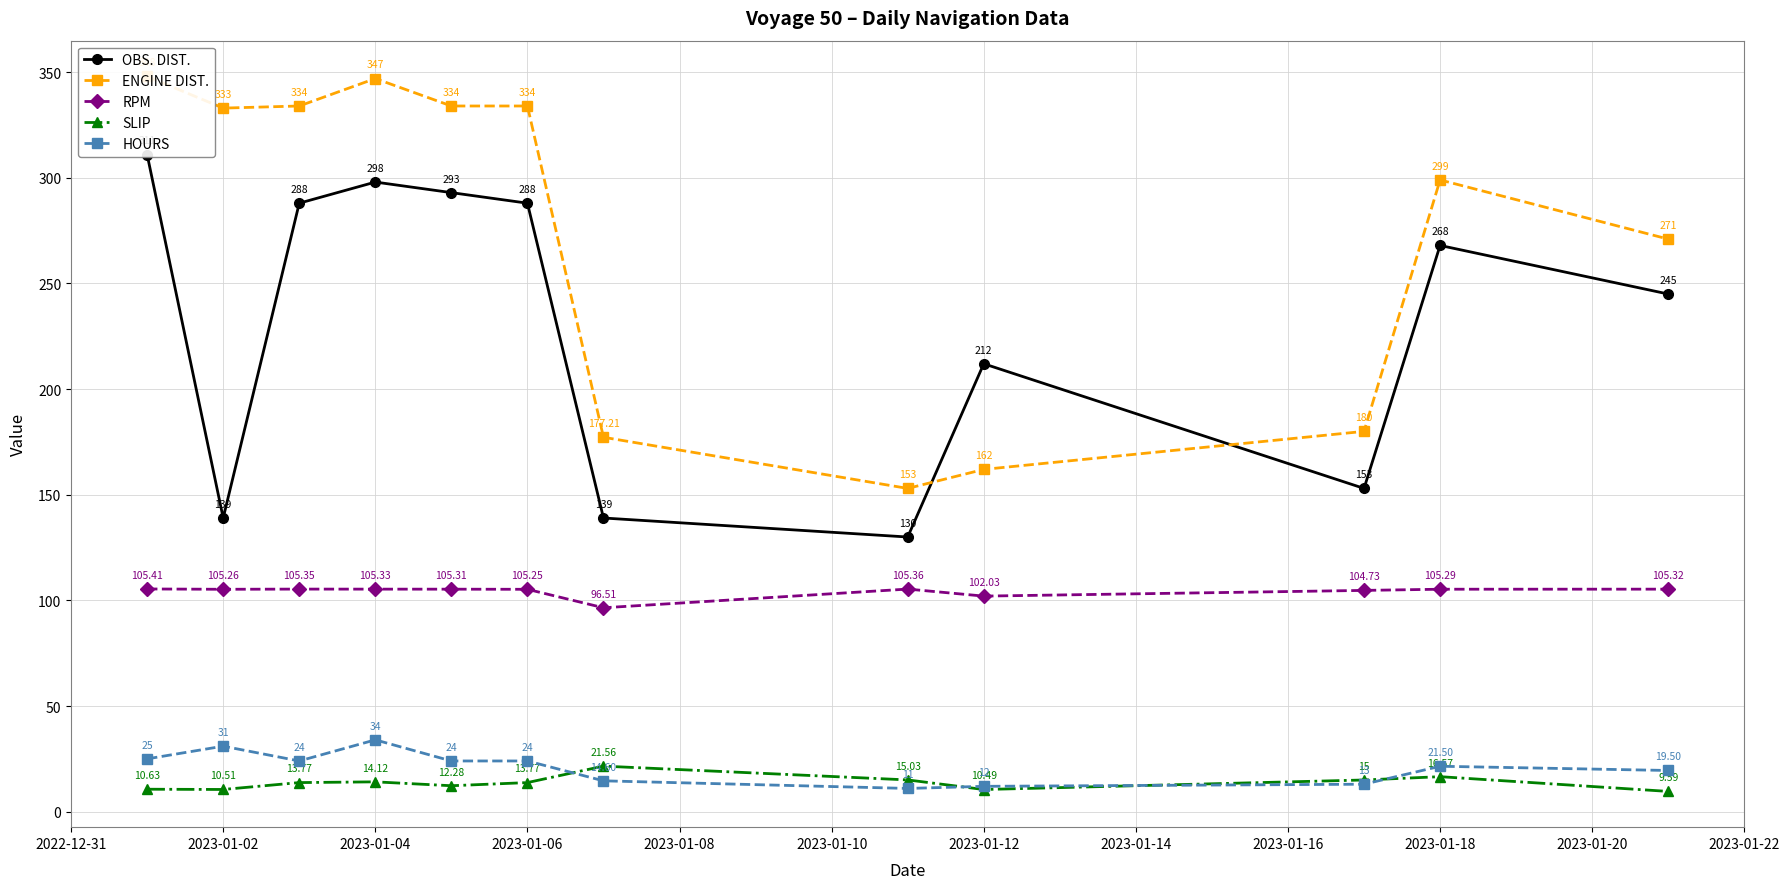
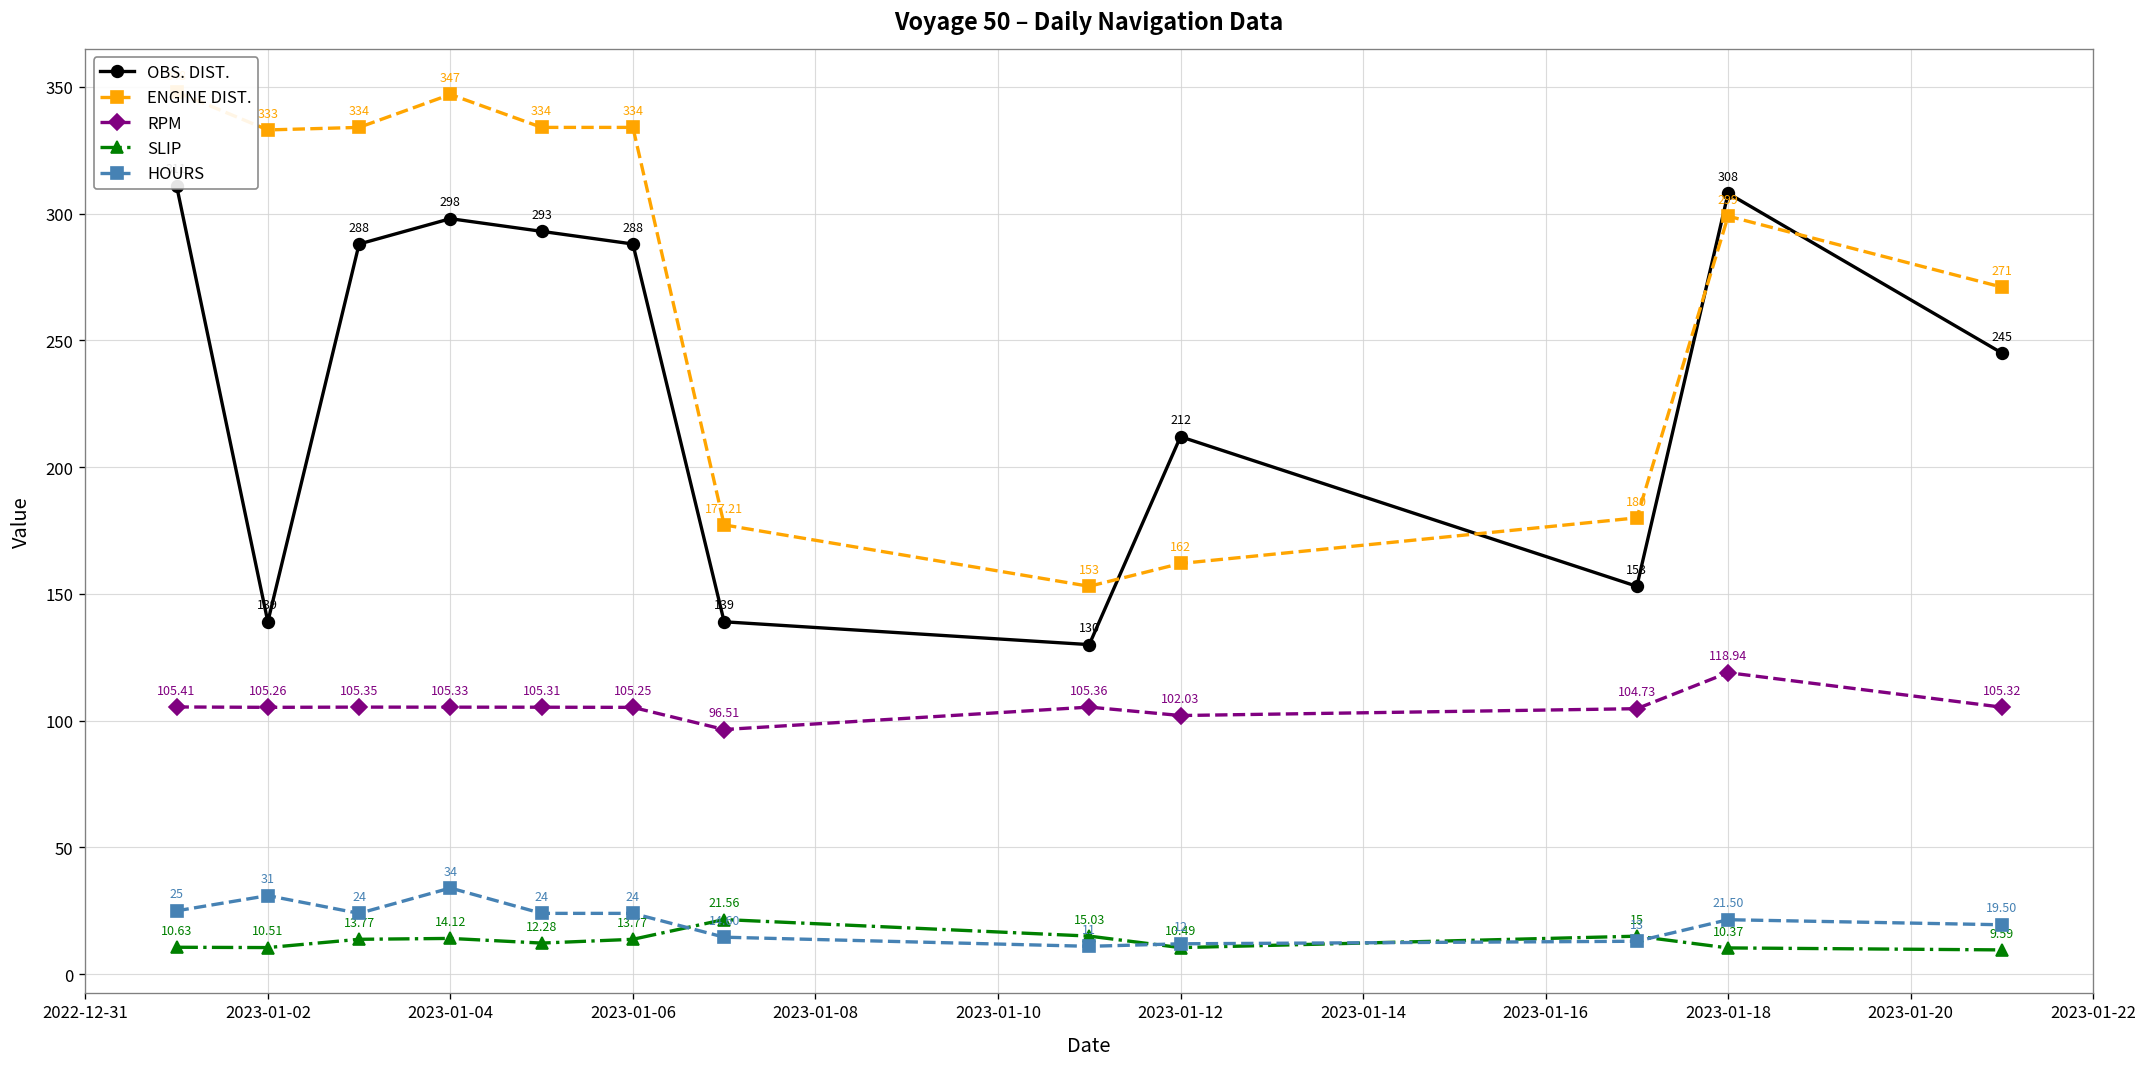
OBS. DIST., 2023-01-18: 268 -> 308
RPM, 2023-01-18: 105.29 -> 118.94
SLIP, 2023-01-18: 16.57 -> 10.37
